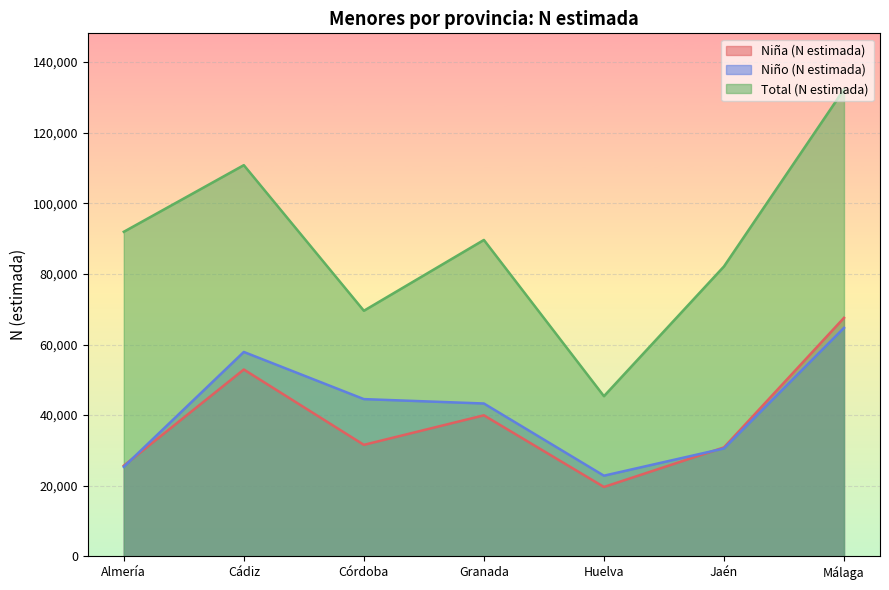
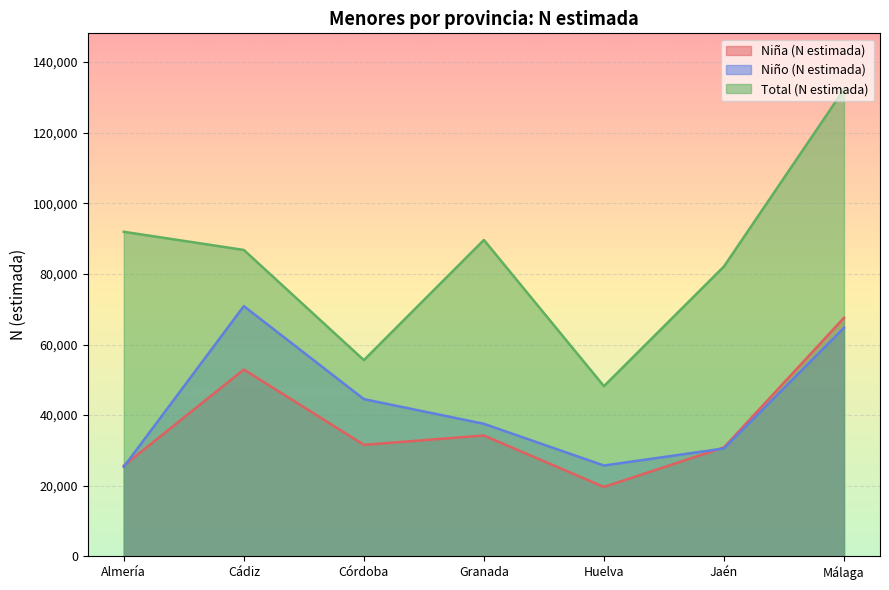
Niño (N estimada), Cádiz: 58,000 -> 71,000
Total (N estimada), Cádiz: 111,000 -> 87,000
Total (N estimada), Córdoba: 70,000 -> 56,000
Niña (N estimada), Granada: 40,000 -> 34,000
Niño (N estimada), Granada: 43,000 -> 38,000
Niño (N estimada), Huelva: 23,000 -> 26,000
Total (N estimada), Huelva: 45,000 -> 48,000
